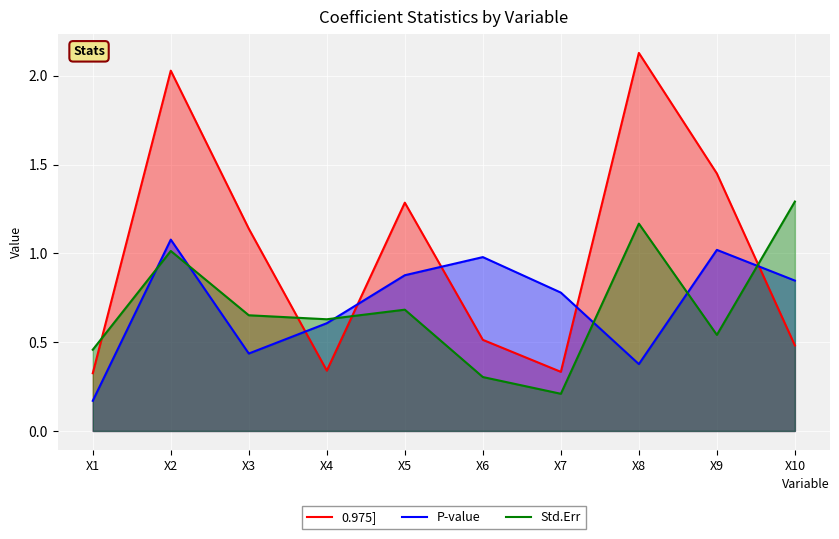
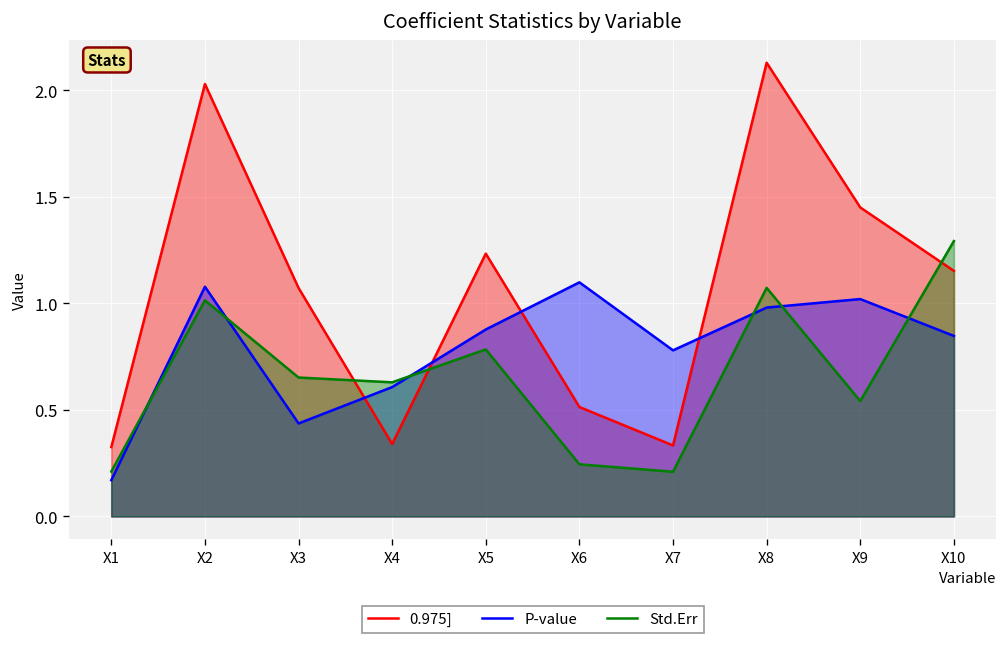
Std.Err, X1: 0.46 -> 0.21
0.975], X3: 1.14 -> 1.07
0.975], X5: 1.29 -> 1.23
Std.Err, X5: 0.68 -> 0.78
P-value, X6: 0.98 -> 1.10
Std.Err, X6: 0.30 -> 0.24
P-value, X8: 0.38 -> 0.98
Std.Err, X8: 1.17 -> 1.07
0.975], X10: 0.48 -> 1.15
